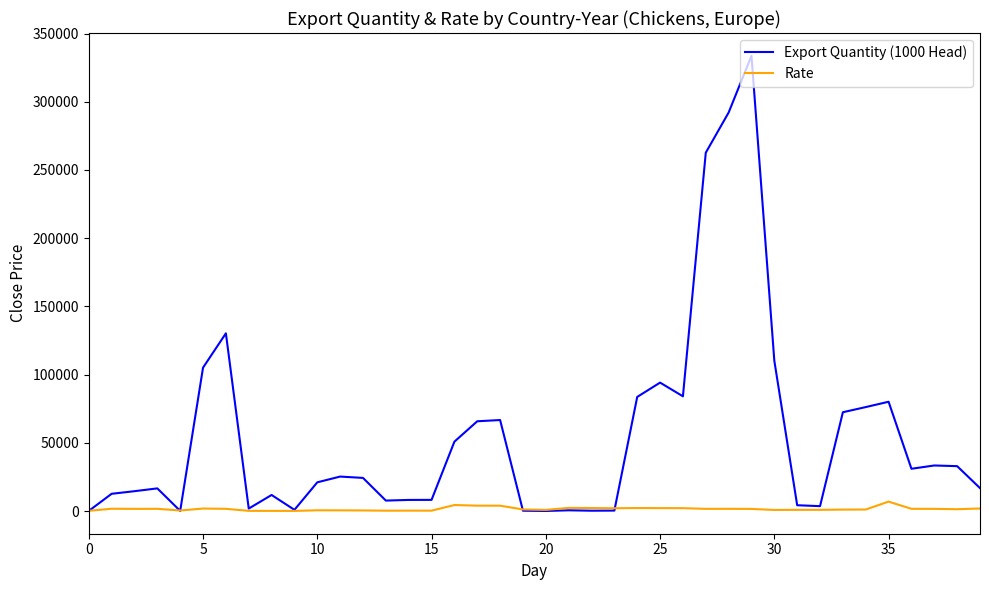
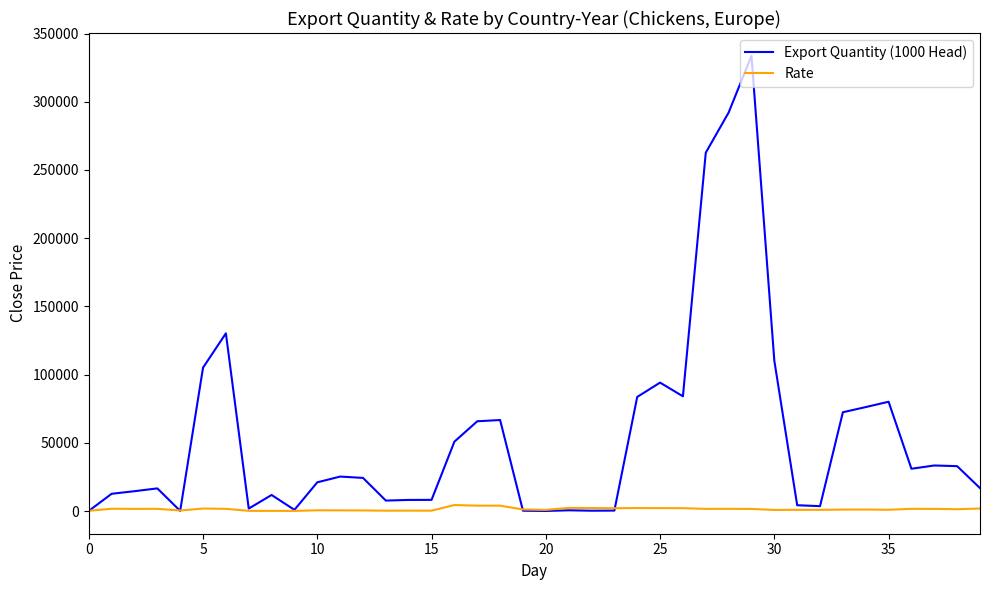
Rate, 35: 7000 -> 1000
